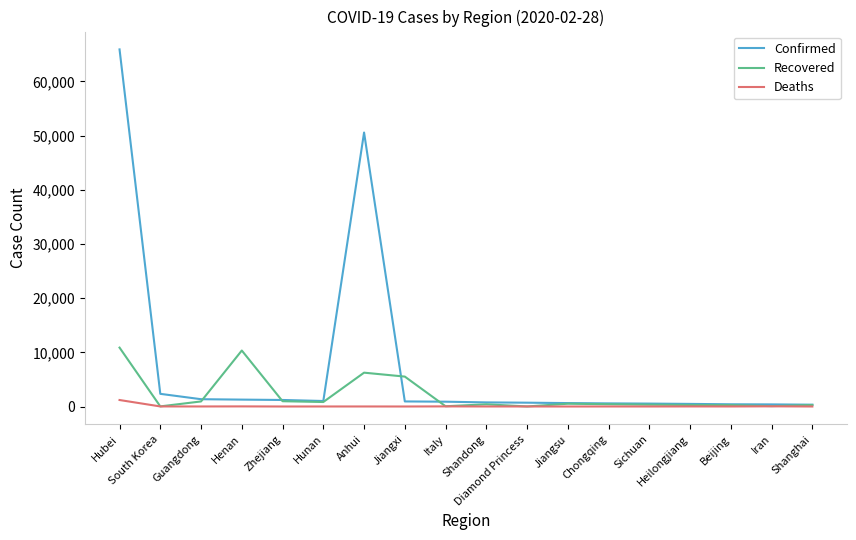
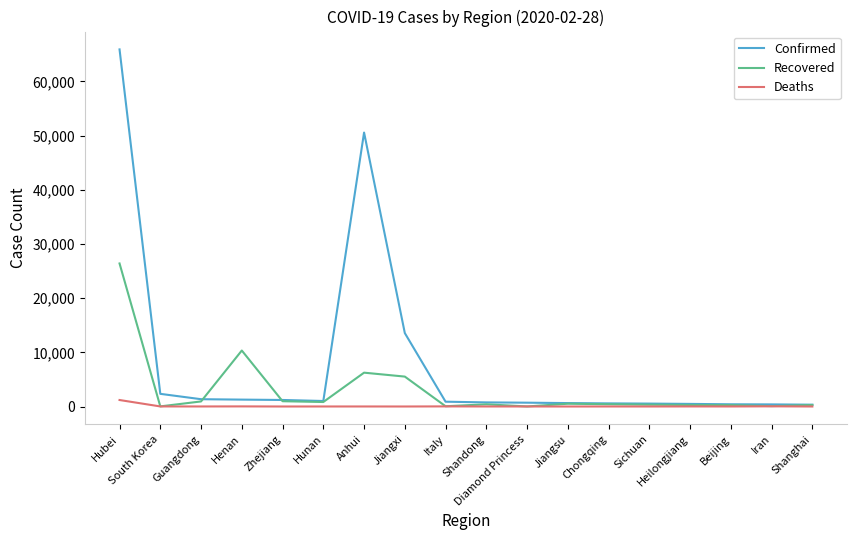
Recovered, Hubei: 11,000 -> 26,000
Confirmed, Jiangxi: 1,000 -> 14,000
